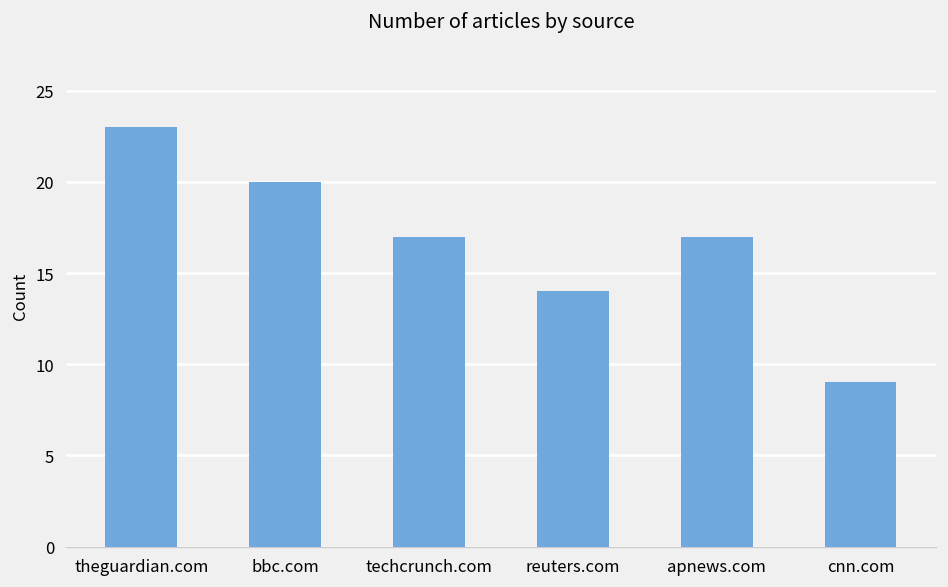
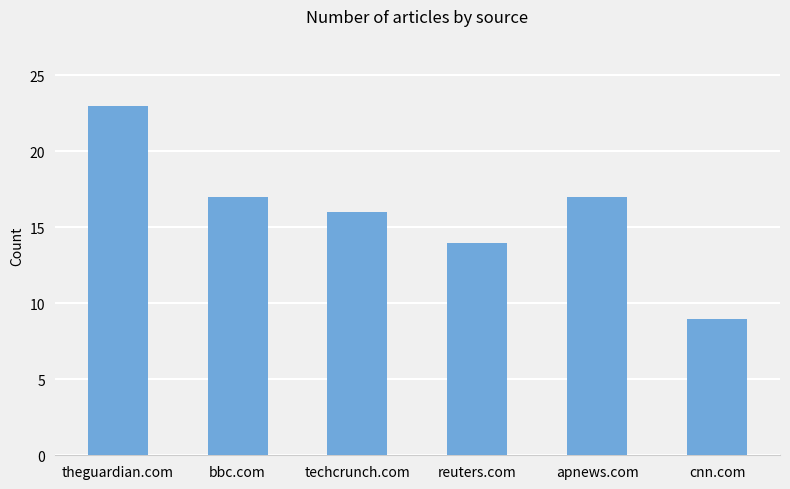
bbc.com: 20 -> 17
techcrunch.com: 17 -> 16
